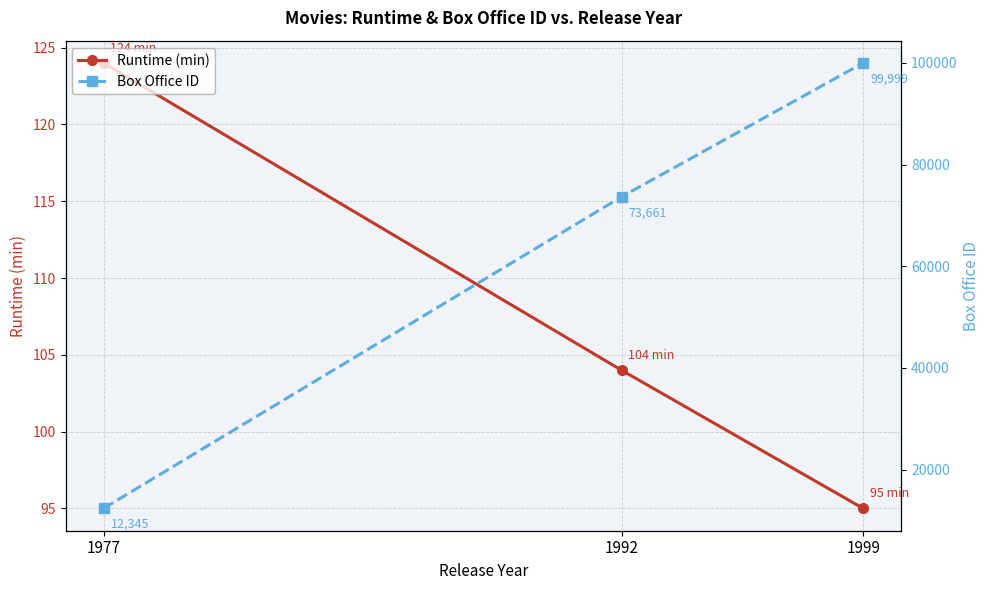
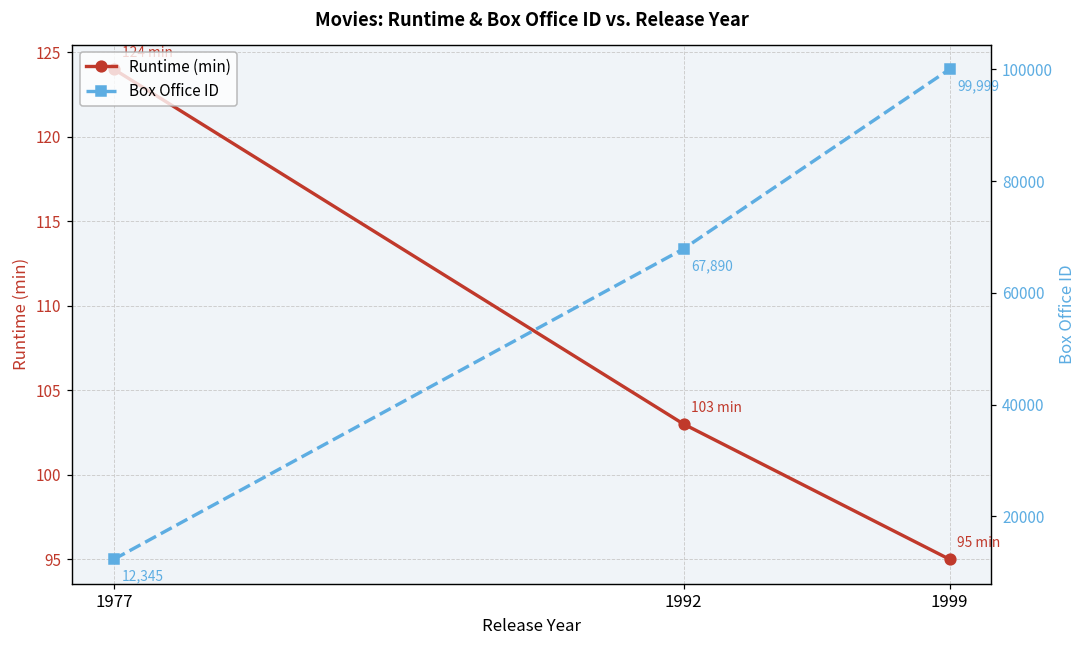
Runtime (min), 1992: 104 -> 103
Box Office ID, 1992: 73,661 -> 67,890
